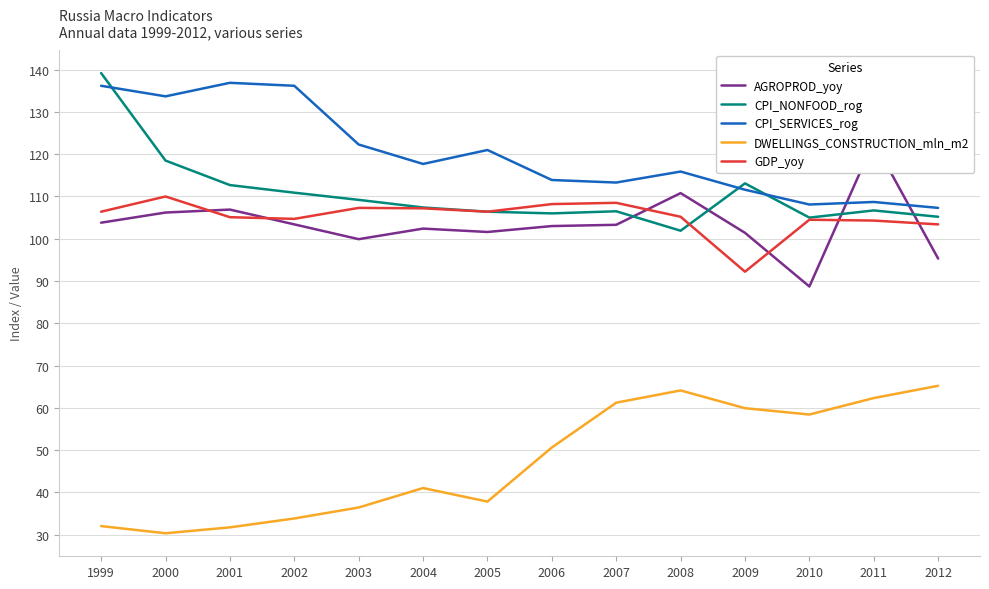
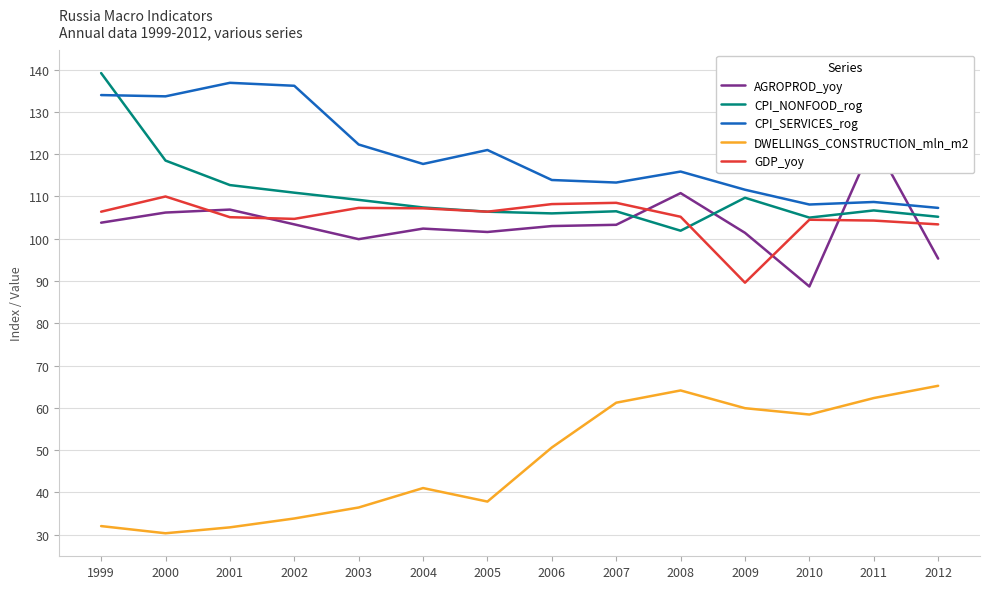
CPI_SERVICES_rog, 1999: 136 -> 134
CPI_NONFOOD_rog, 2009: 113 -> 110
GDP_yoy, 2009: 92 -> 90
